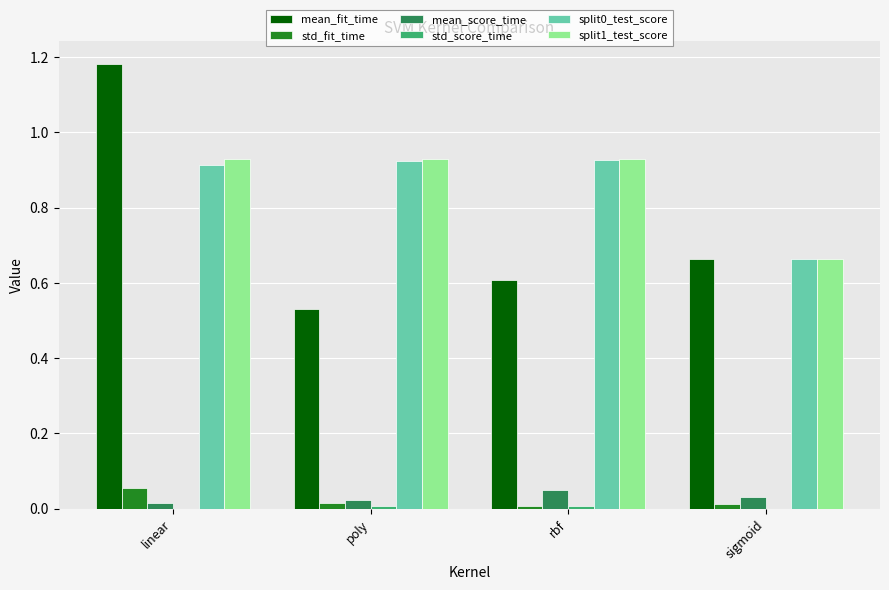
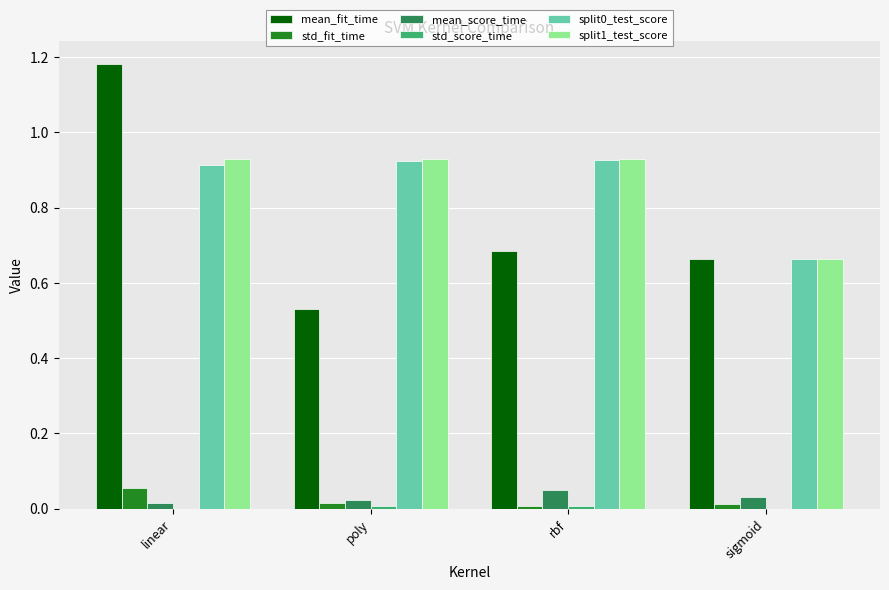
mean_fit_time, rbf: 0.61 -> 0.68
